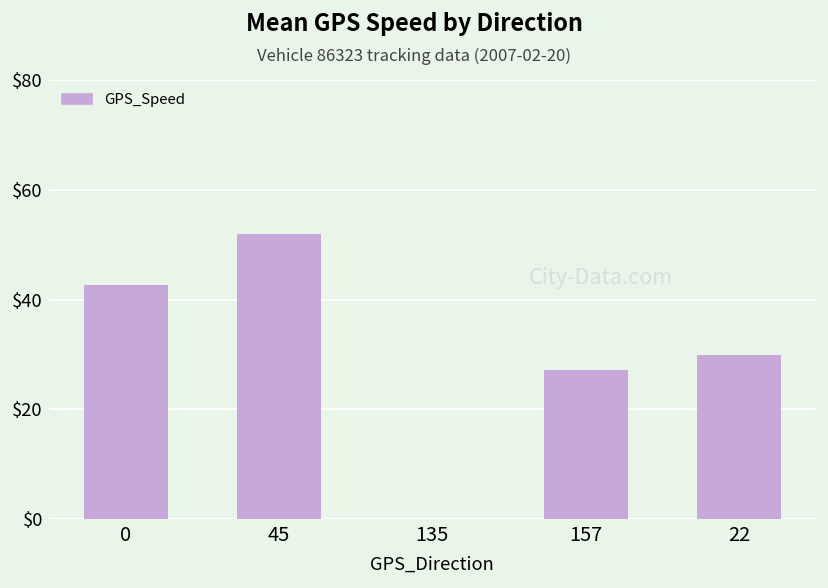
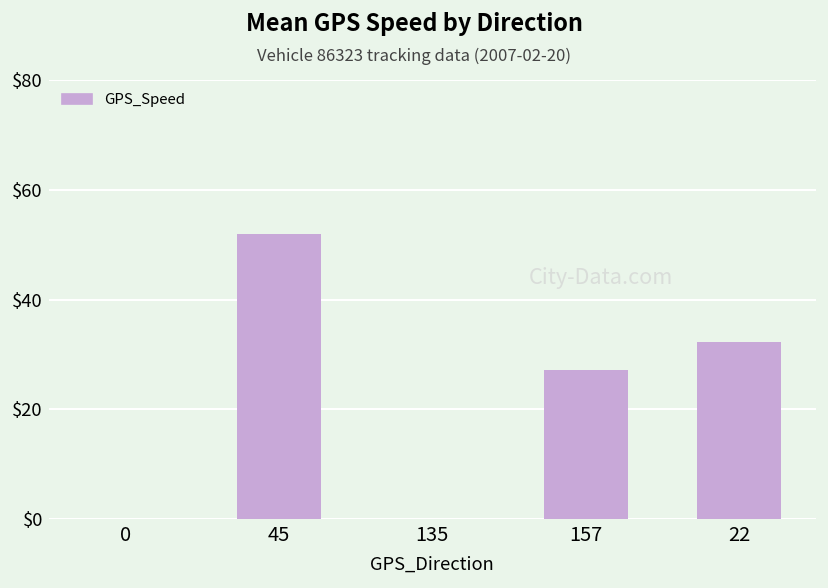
0: $43 -> $0
22: $30 -> $32
